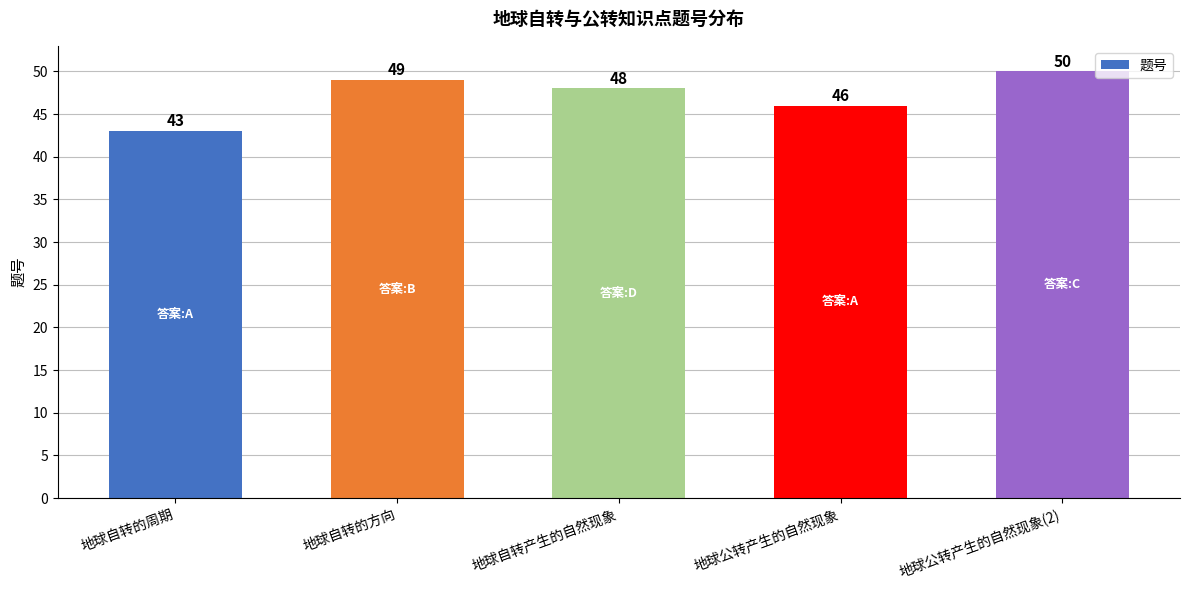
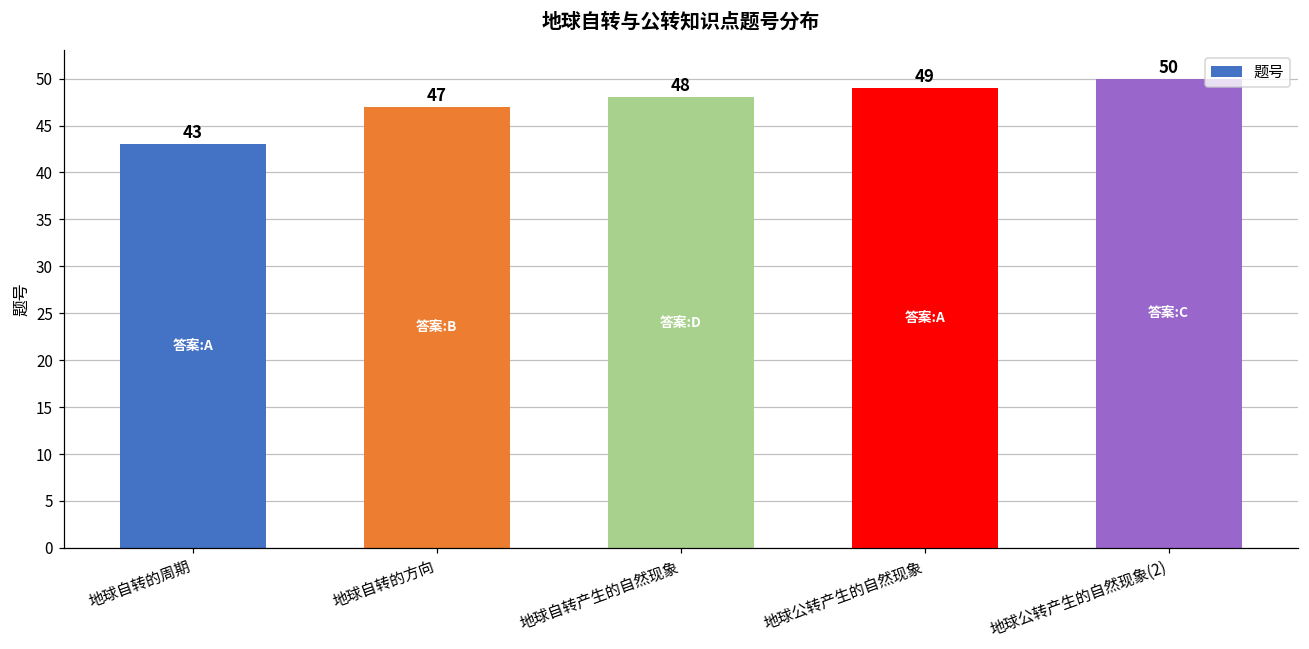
地球自转的方向: 49 -> 47
地球公转产生的自然现象: 46 -> 49
